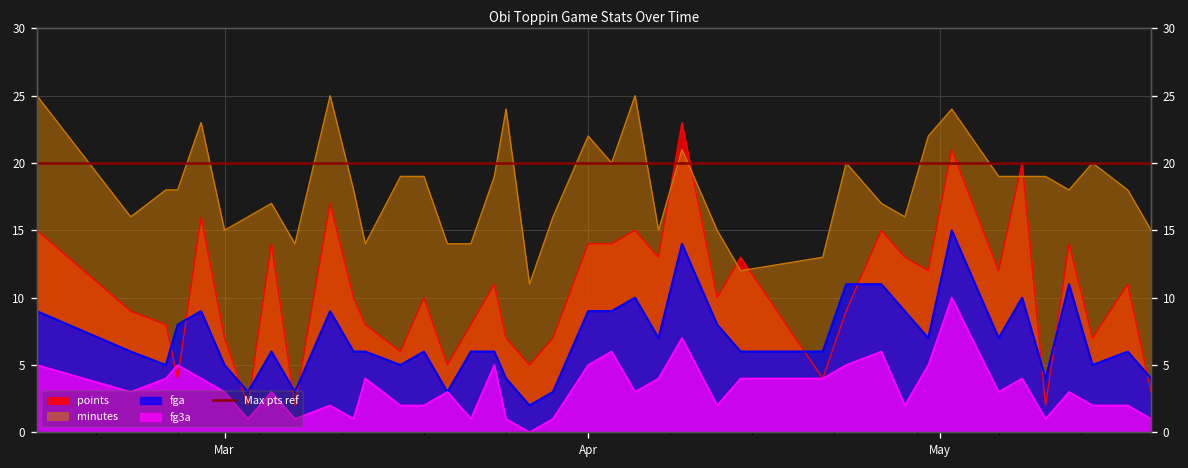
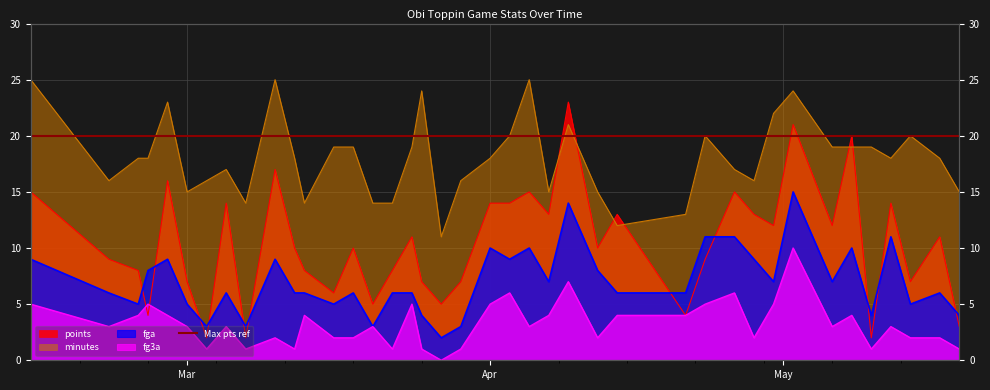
minutes, Apr: 22 -> 18
fga, Apr: 9 -> 10
